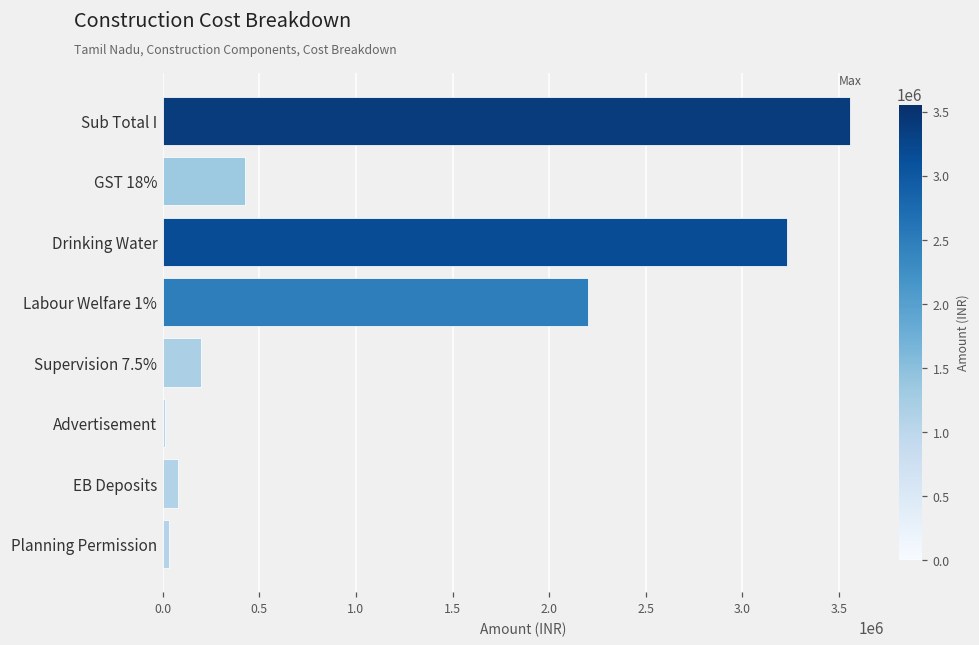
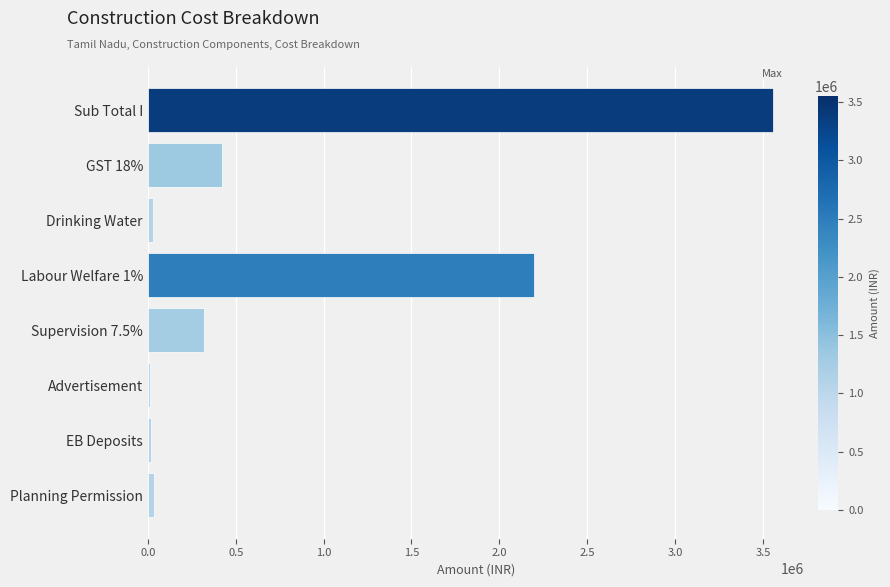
Drinking Water: 3230000 -> 30000
Supervision 7.5%: 200000 -> 320000
EB Deposits: 80000 -> 20000
